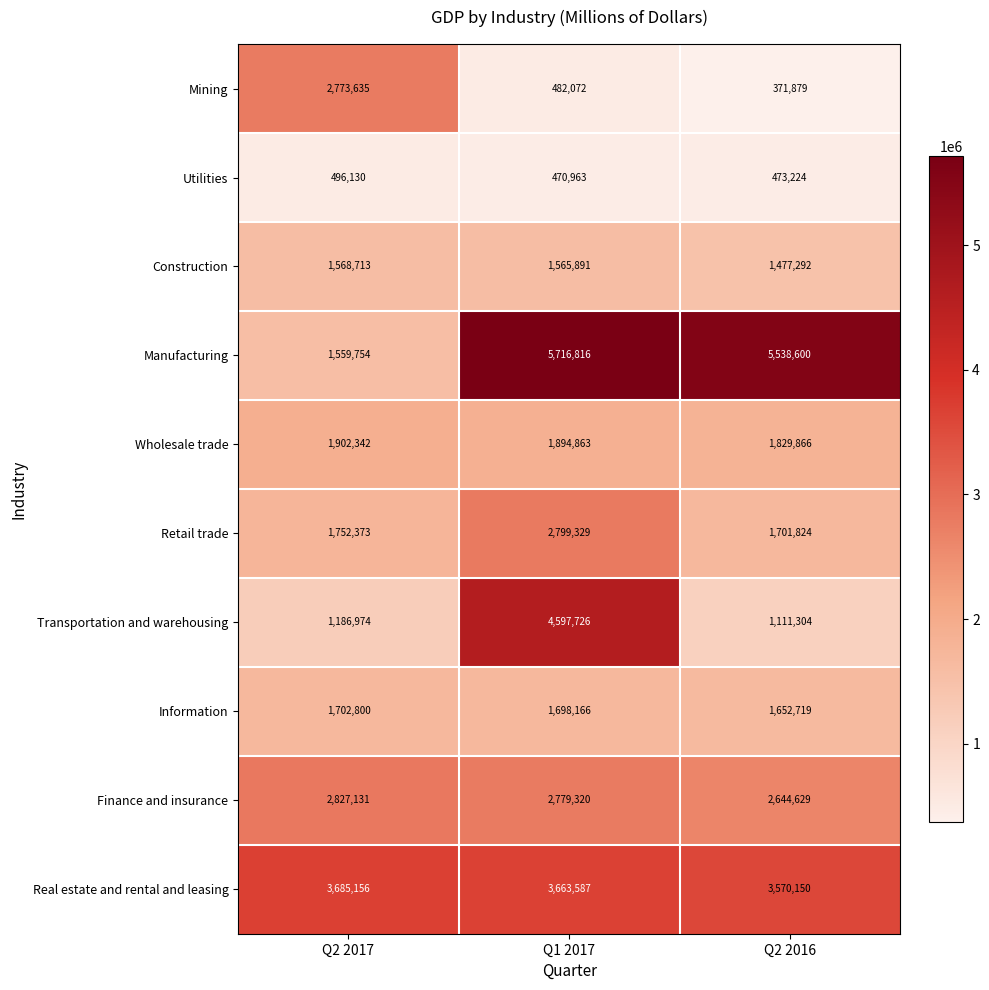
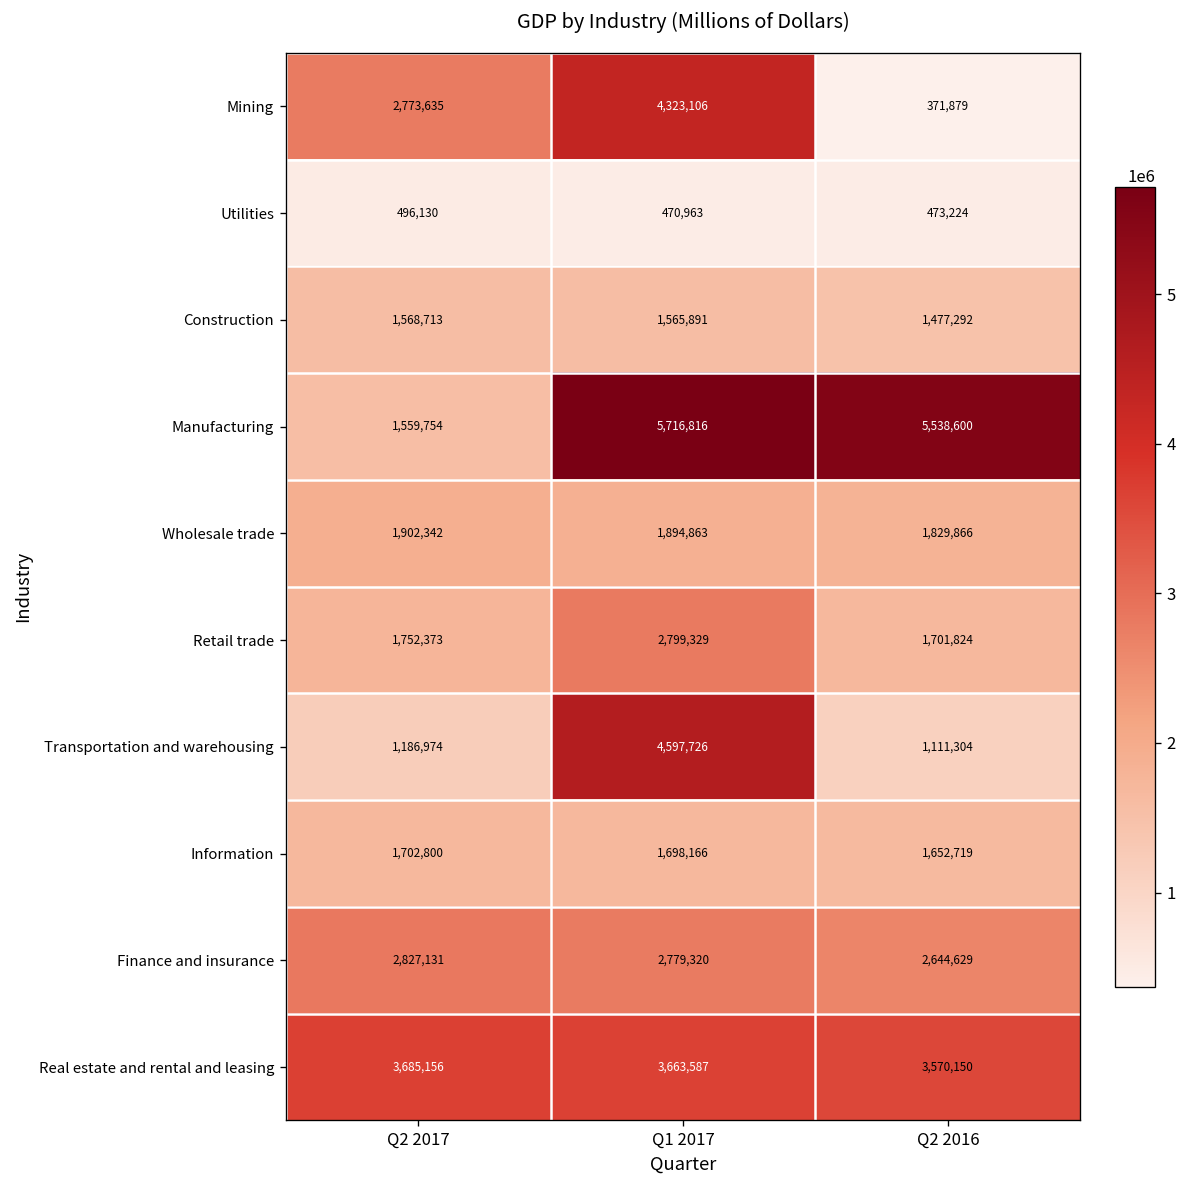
Mining, Q1 2017: 482,072 -> 4,323,106
